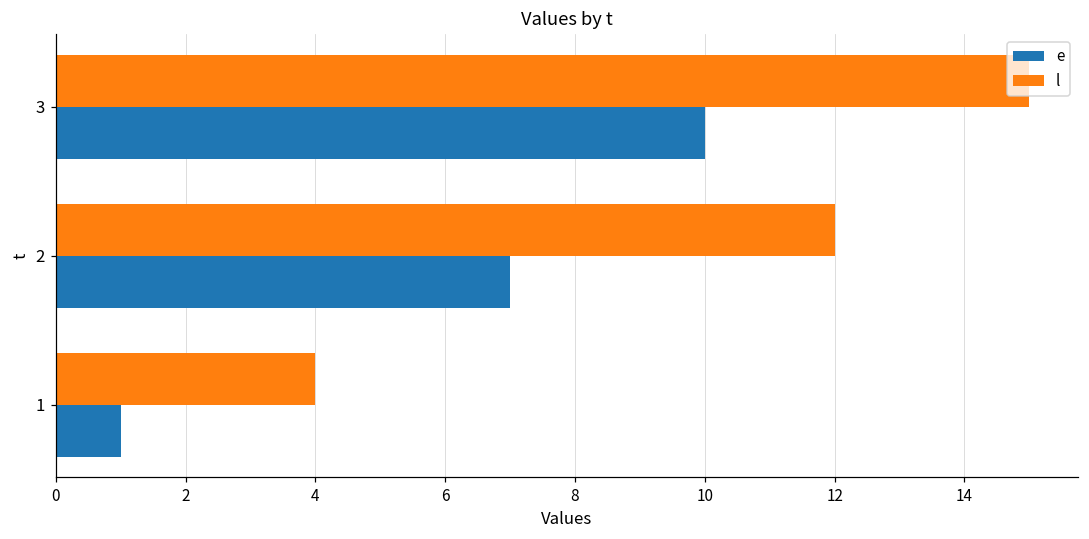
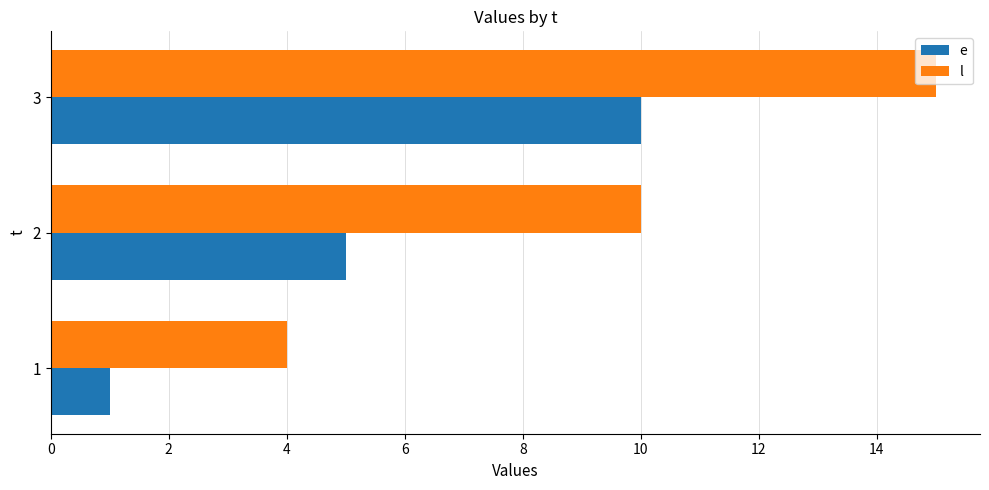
l, 2: 12 -> 10
e, 2: 7 -> 5
